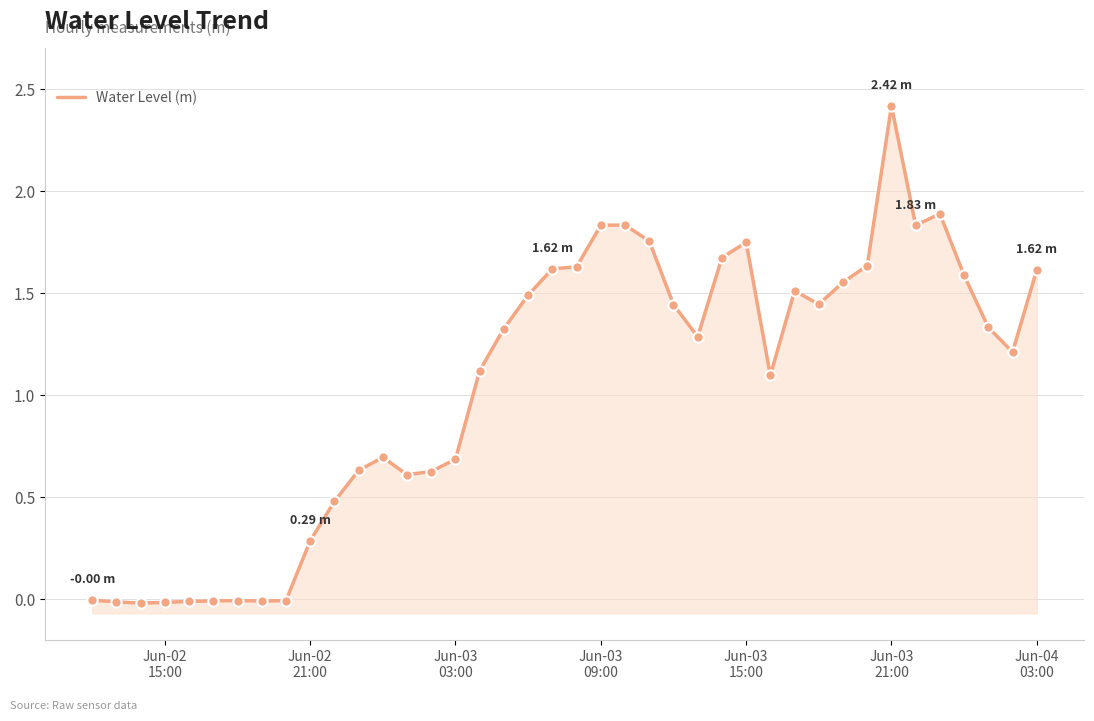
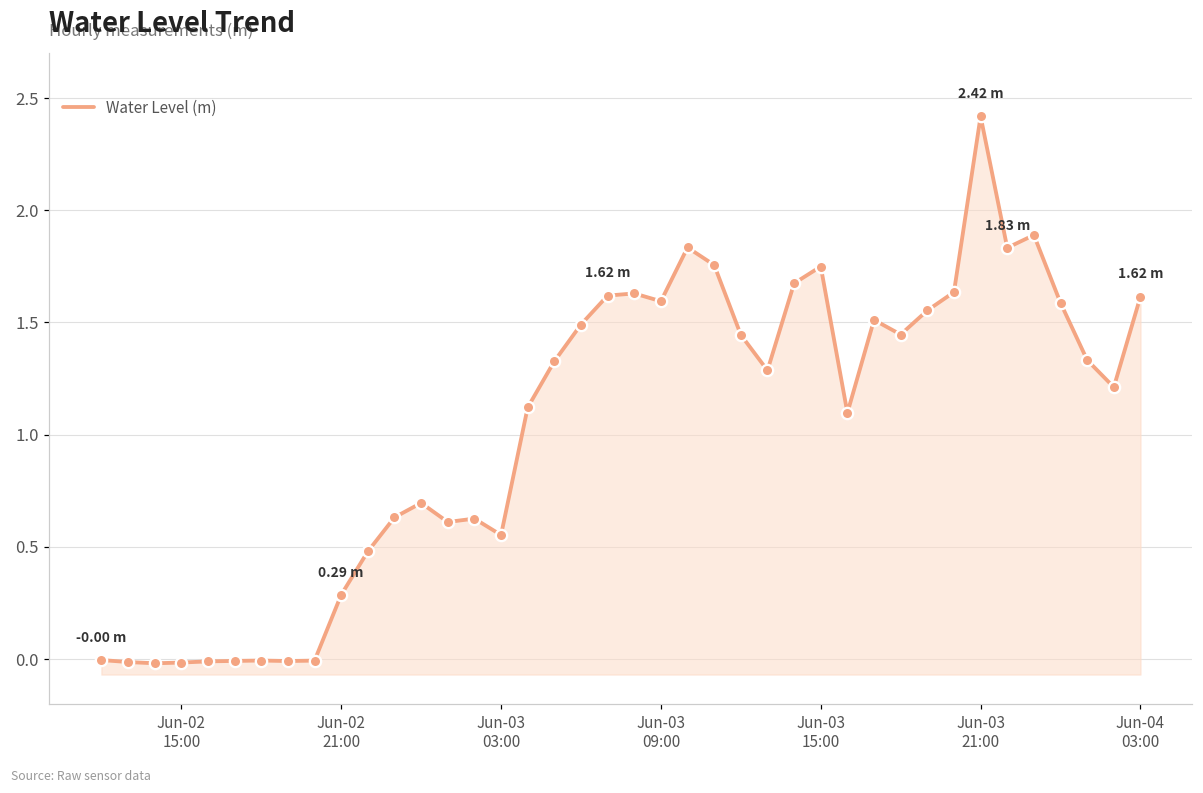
Jun-03 03:00: 0.69 -> 0.55
Jun-03 09:00: 1.83 -> 1.59
